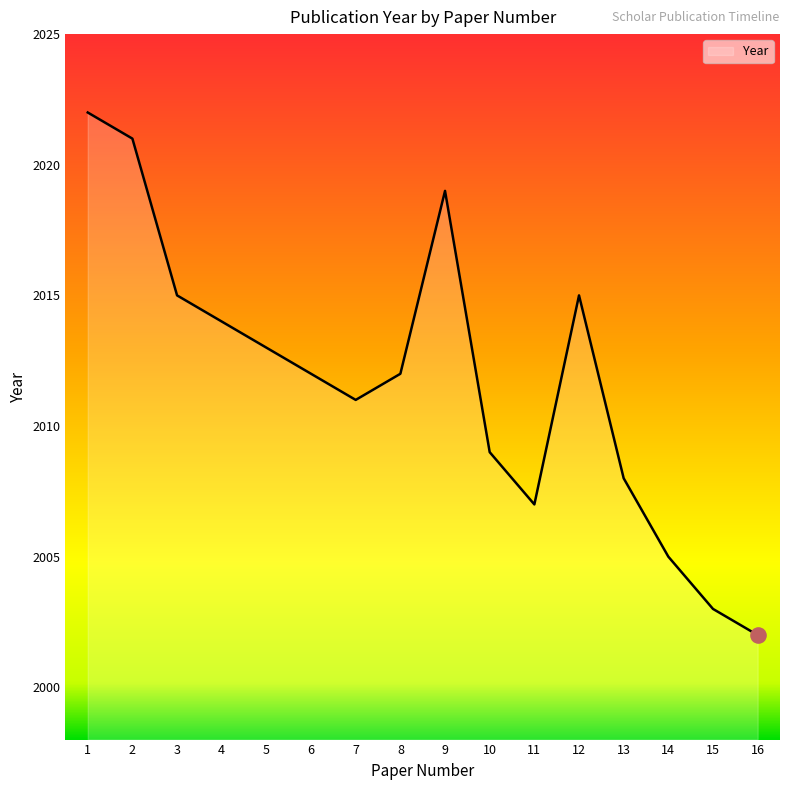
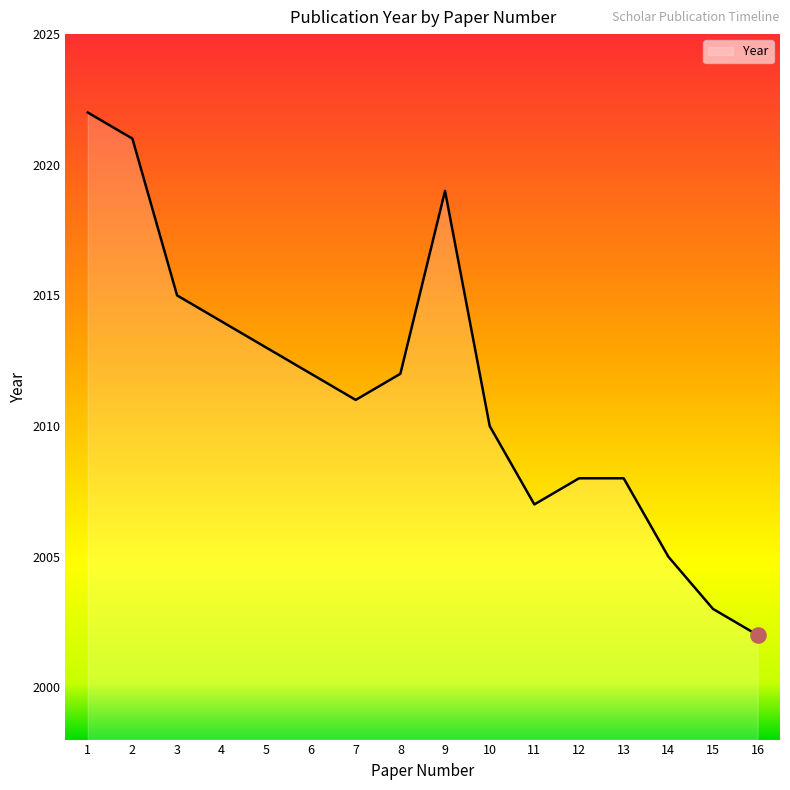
Year, 10: 2009 -> 2010
Year, 12: 2015 -> 2008
